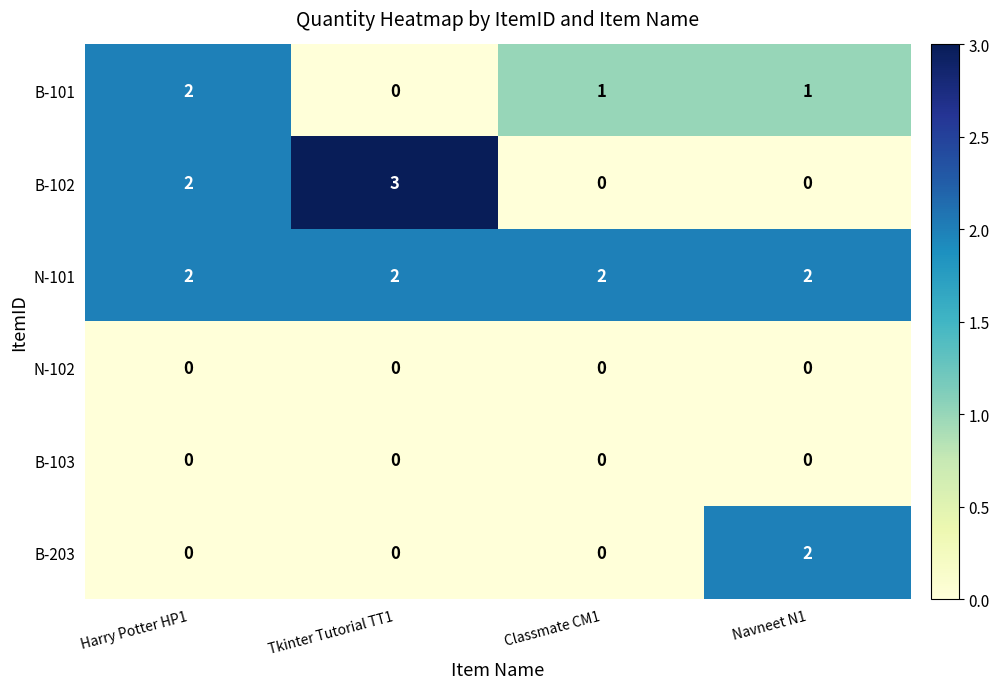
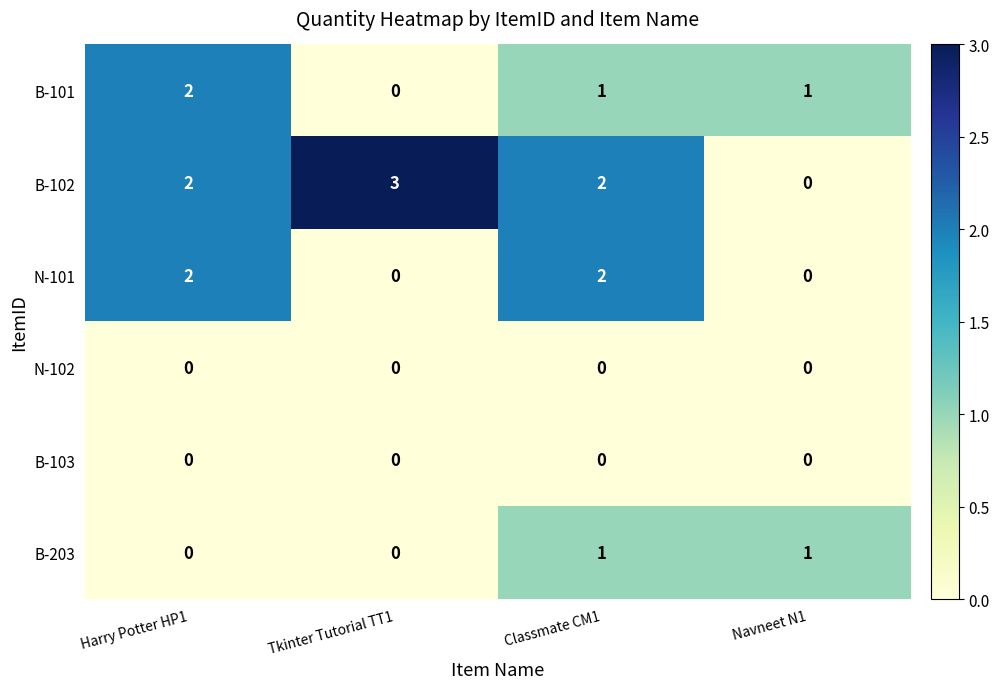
B-102, Classmate CM1: 0 -> 2
N-101, Tkinter Tutorial TT1: 2 -> 0
N-101, Navneet N1: 2 -> 0
B-203, Classmate CM1: 0 -> 1
B-203, Navneet N1: 2 -> 1
